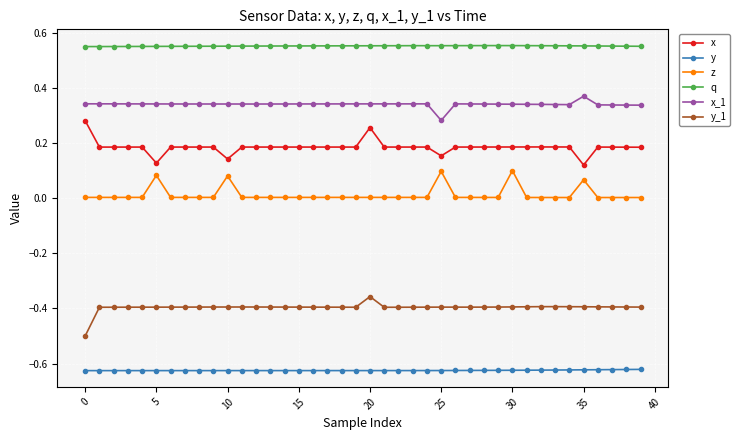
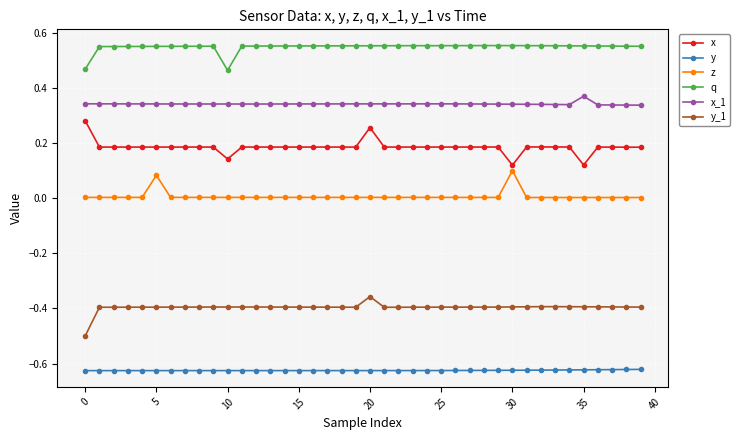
q, 0: 0.55 -> 0.47
x, 5: 0.13 -> 0.18
z, 10: 0.08 -> 0.00
q, 10: 0.55 -> 0.46
x, 25: 0.15 -> 0.18
z, 25: 0.10 -> 0.00
x_1, 25: 0.28 -> 0.34
x, 30: 0.19 -> 0.12
z, 35: 0.07 -> 0.00
